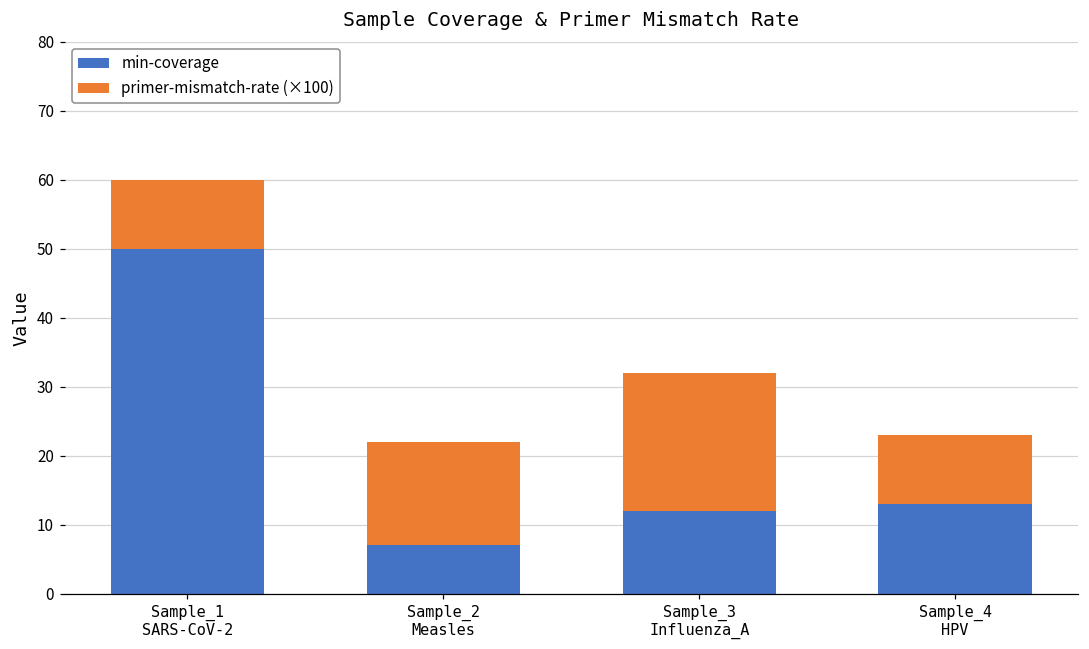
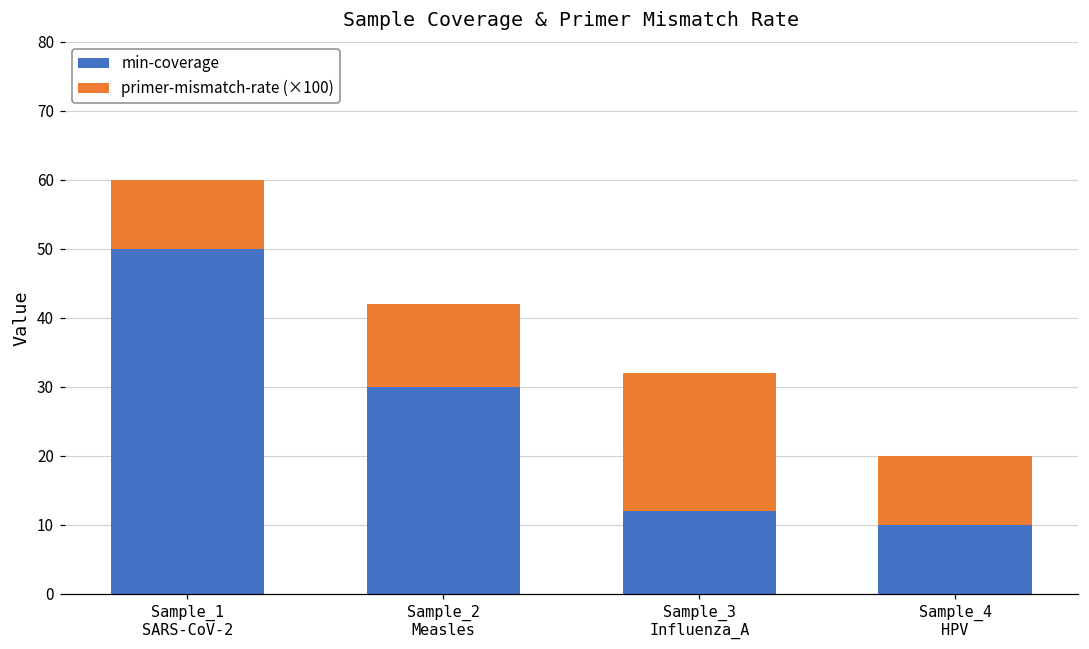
min-coverage, Sample_2 Measles: 7 -> 30
primer-mismatch-rate (×100), Sample_2 Measles: 15 -> 12
min-coverage, Sample_4 HPV: 13 -> 10
